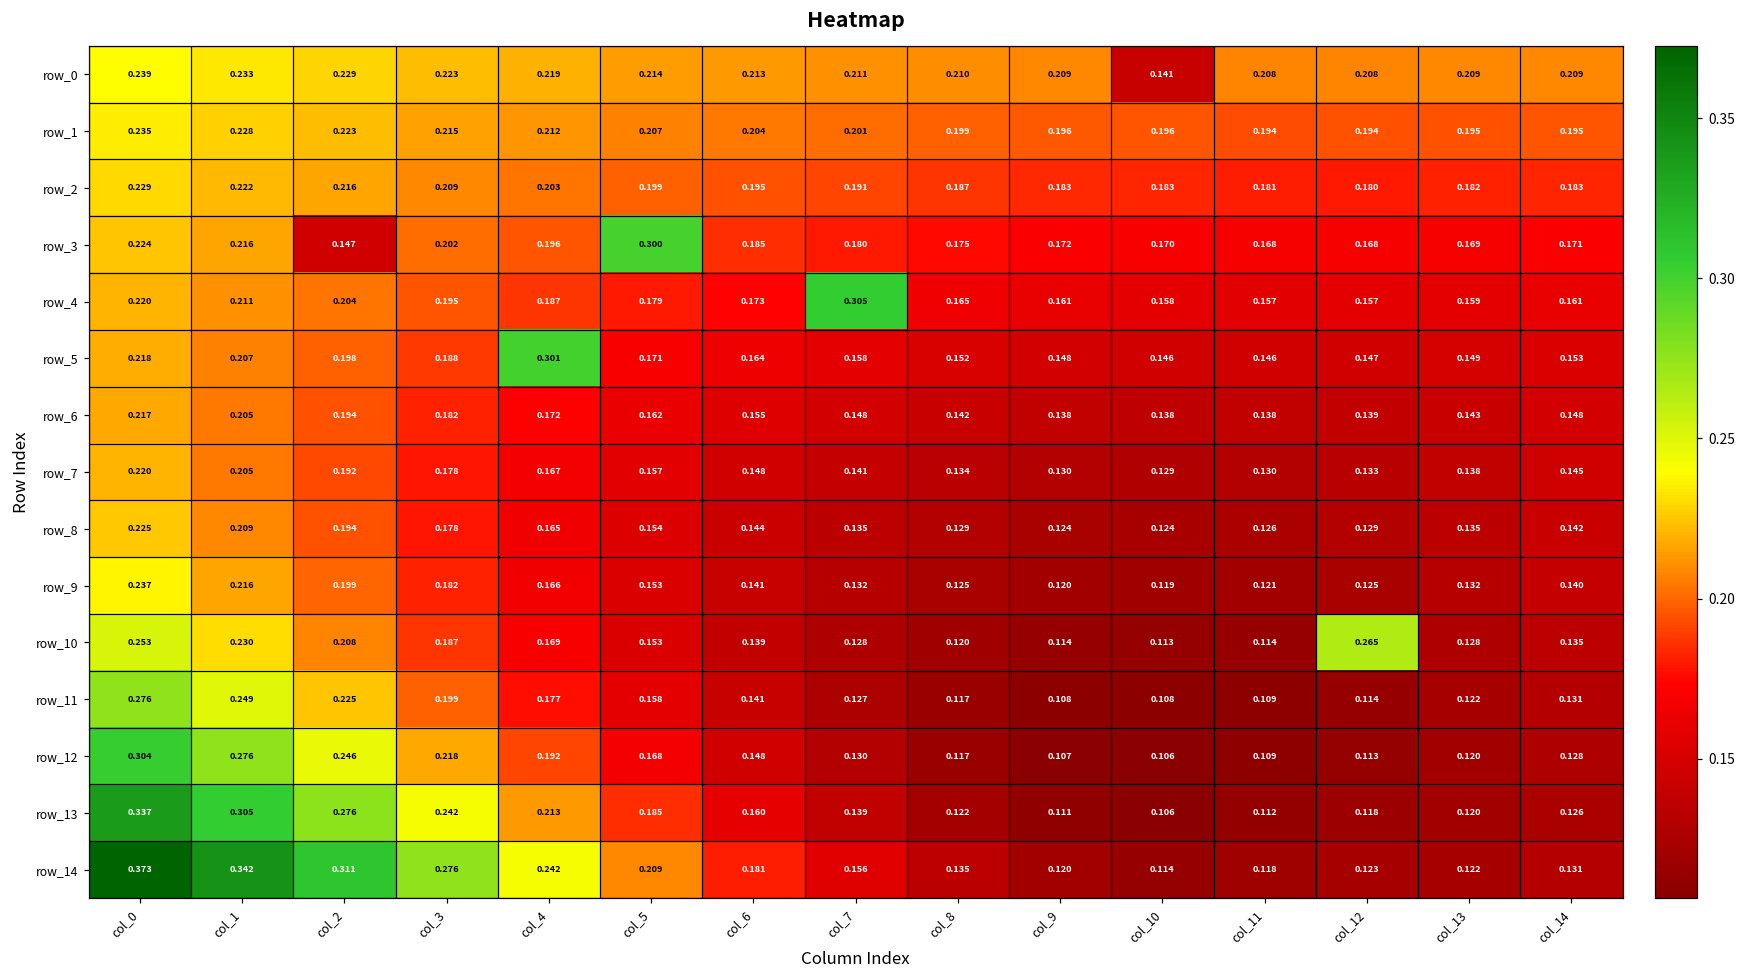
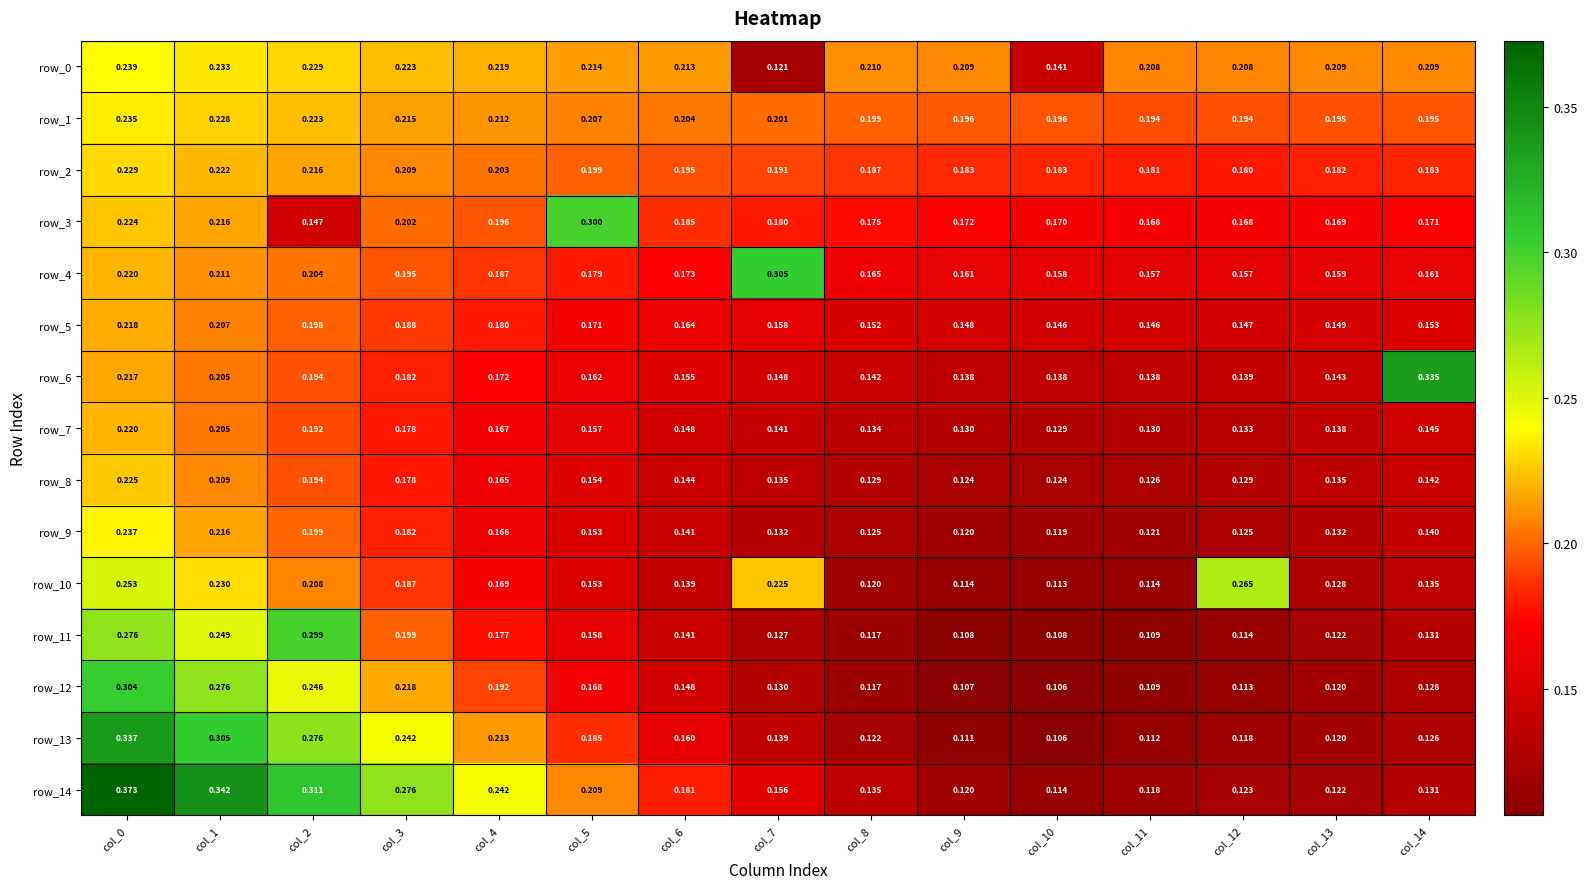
row_0, col_7: 0.211 -> 0.121
row_5, col_4: 0.301 -> 0.180
row_6, col_14: 0.148 -> 0.335
row_10, col_7: 0.128 -> 0.225
row_11, col_2: 0.225 -> 0.299
